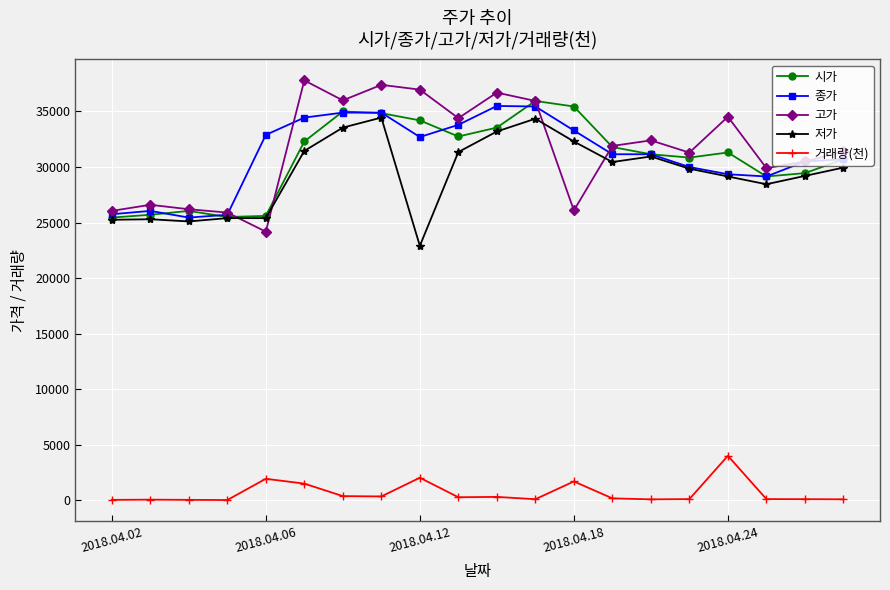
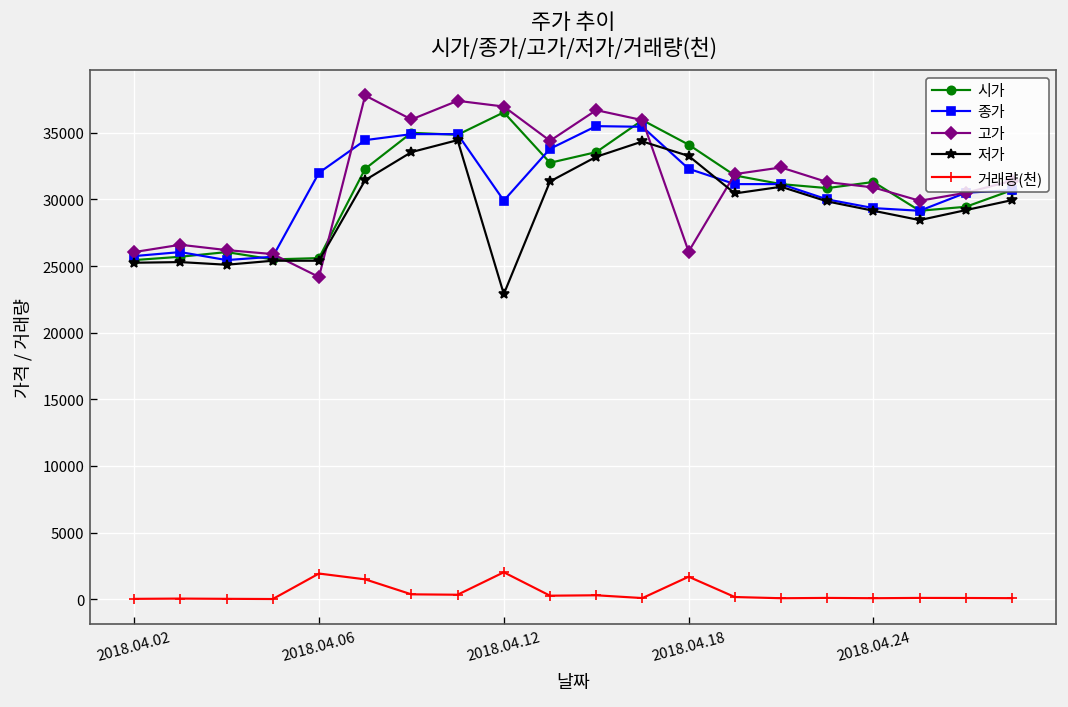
종가, 2018.04.06: 32900 -> 32000
시가, 2018.04.12: 34200 -> 36500
종가, 2018.04.12: 32700 -> 29900
시가, 2018.04.18: 35500 -> 34100
종가, 2018.04.18: 33300 -> 32300
저가, 2018.04.18: 32300 -> 33300
고가, 2018.04.24: 34500 -> 30900
거래량(천), 2018.04.24: 4000 -> 100
